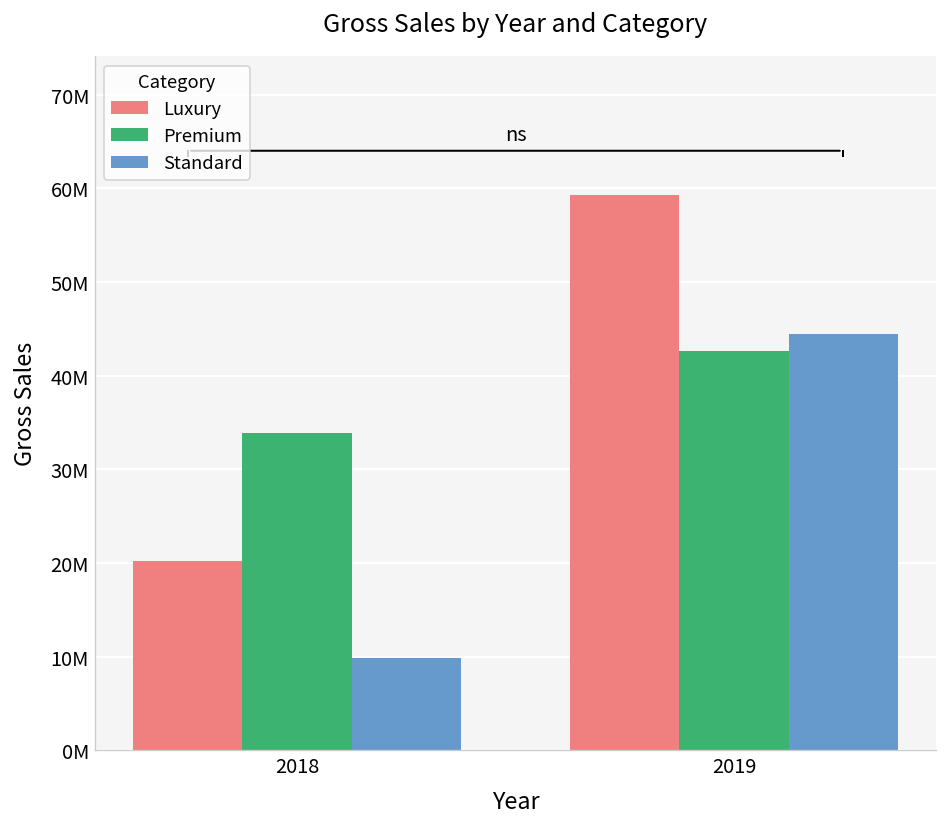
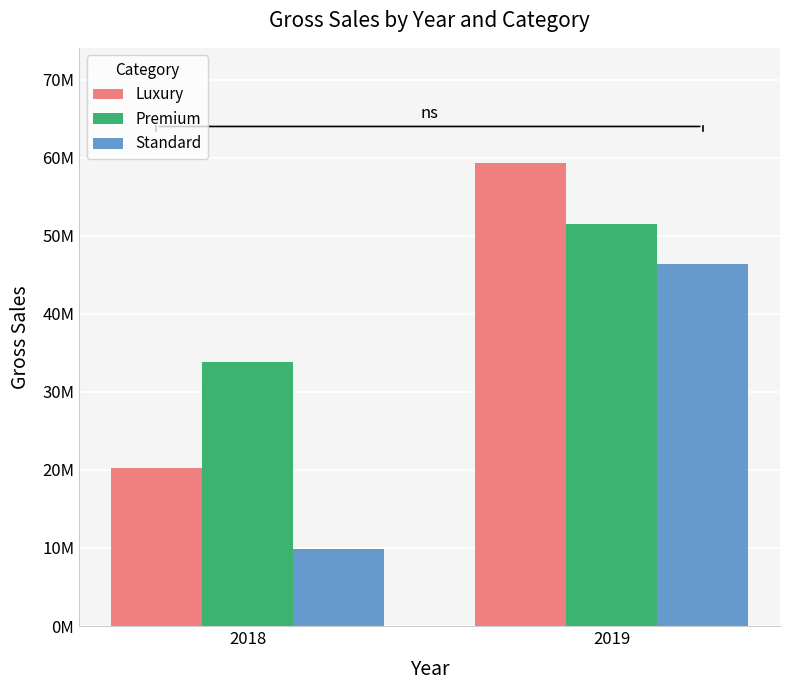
Premium, 2019: 43000000 -> 51000000
Standard, 2019: 44000000 -> 46000000
